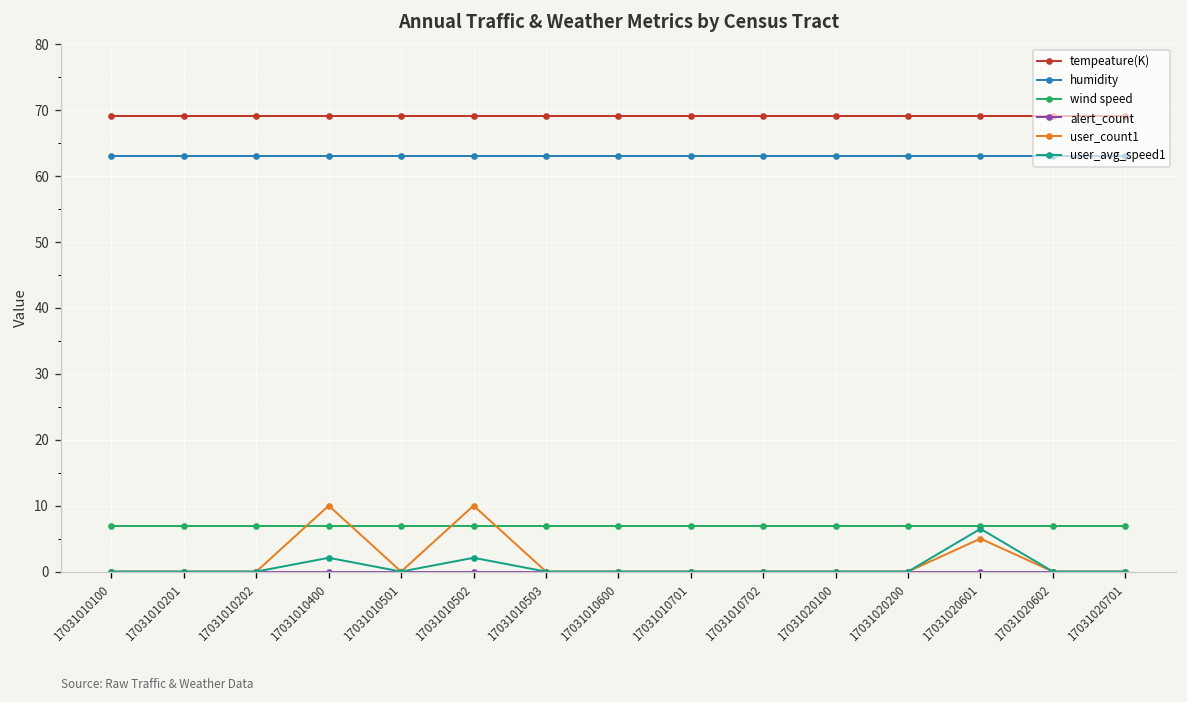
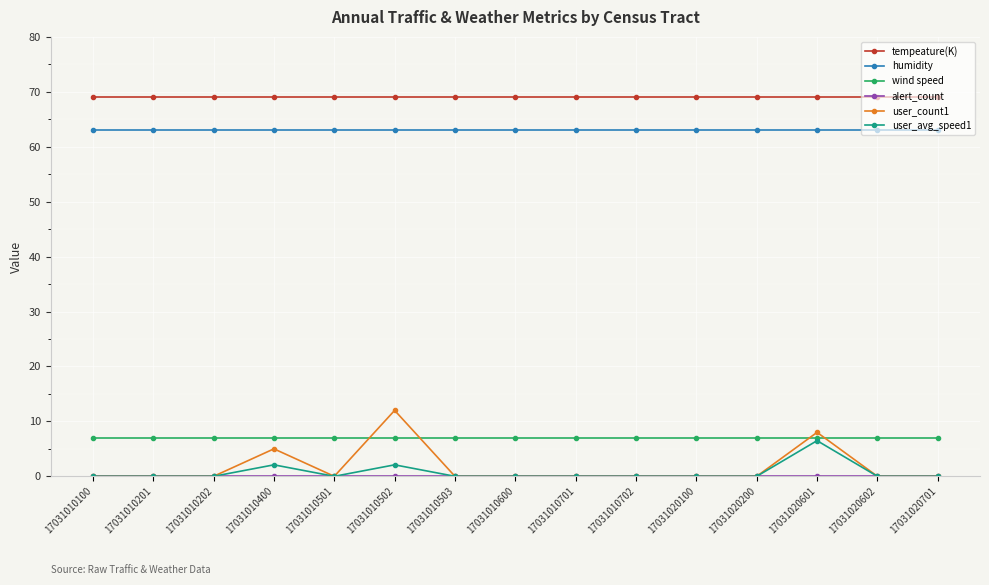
user_count1, 17031010400: 10 -> 5
user_count1, 17031010502: 10 -> 12
user_count1, 17031020601: 5 -> 8
